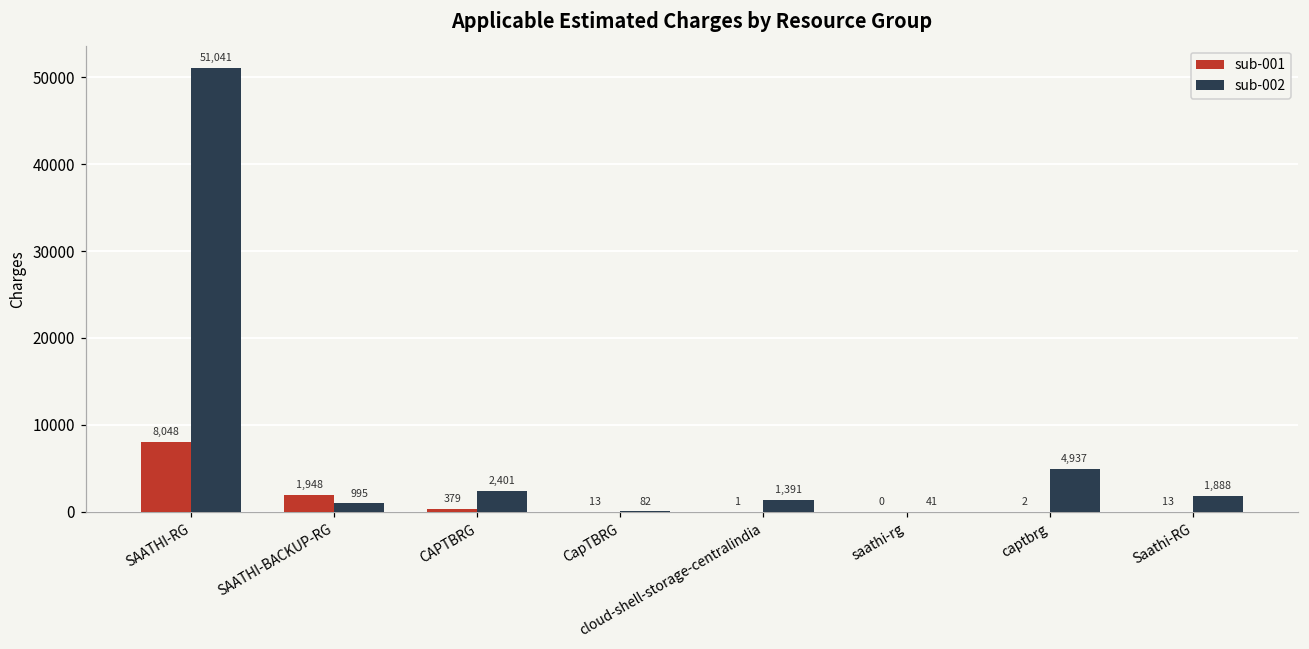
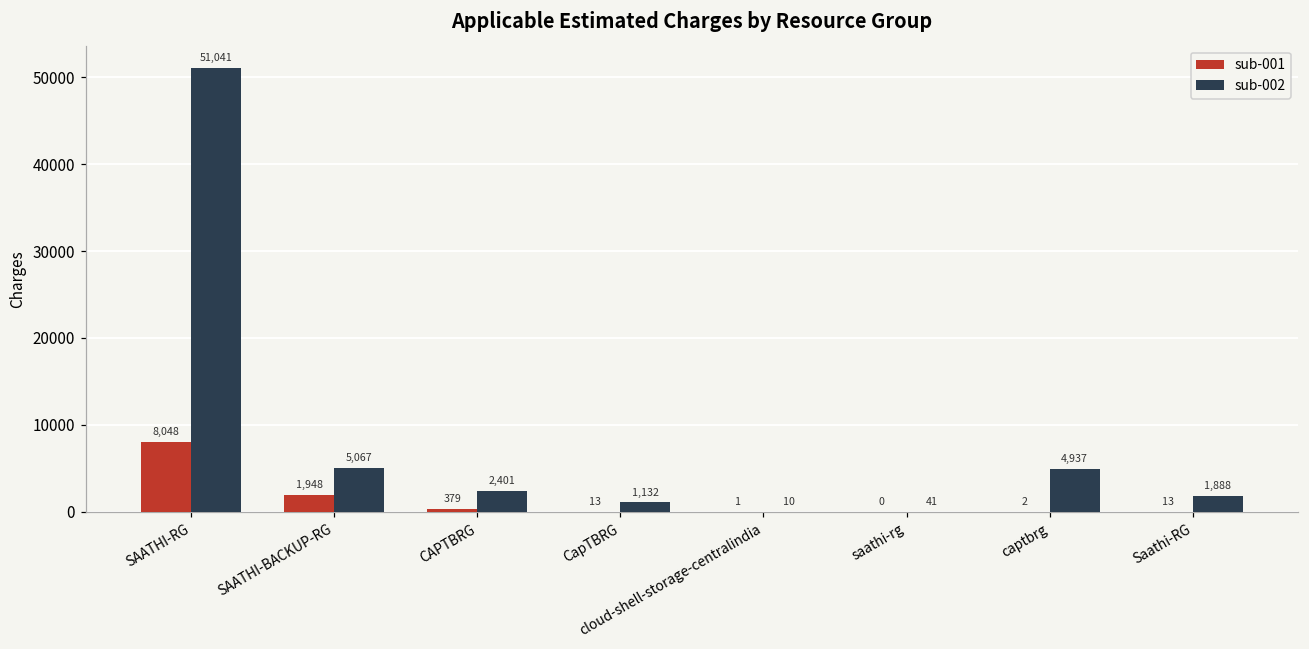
sub-002, SAATHI-BACKUP-RG: 995 -> 5,067
sub-002, CapTBRG: 82 -> 1,132
sub-002, cloud-shell-storage-centralindia: 1,391 -> 10
